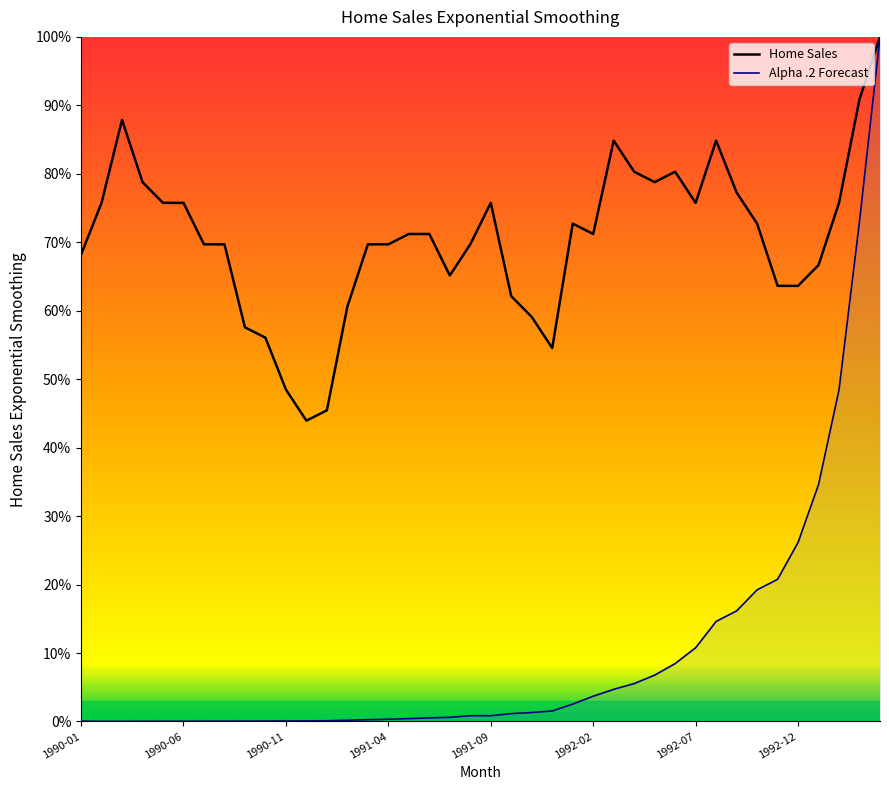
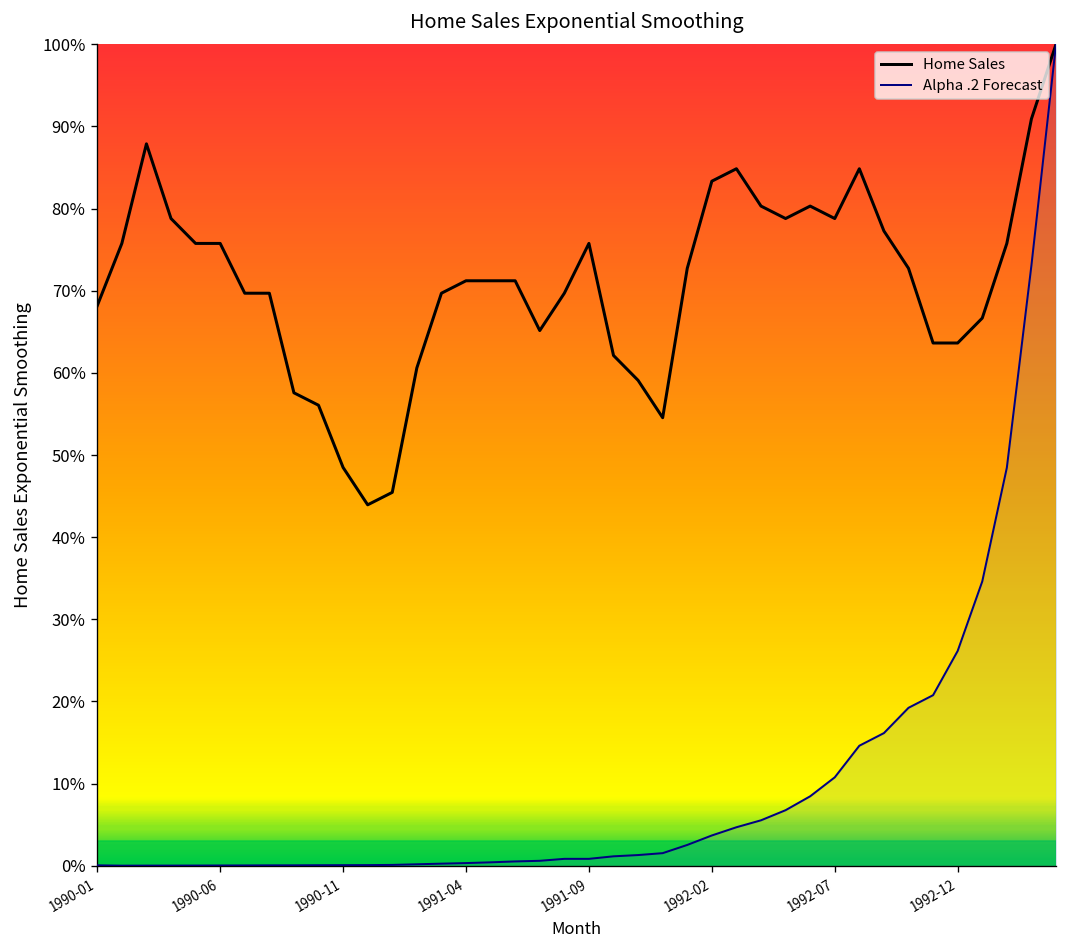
Home Sales, 1991-04: 70% -> 71%
Home Sales, 1992-02: 71% -> 83%
Home Sales, 1992-07: 76% -> 79%
